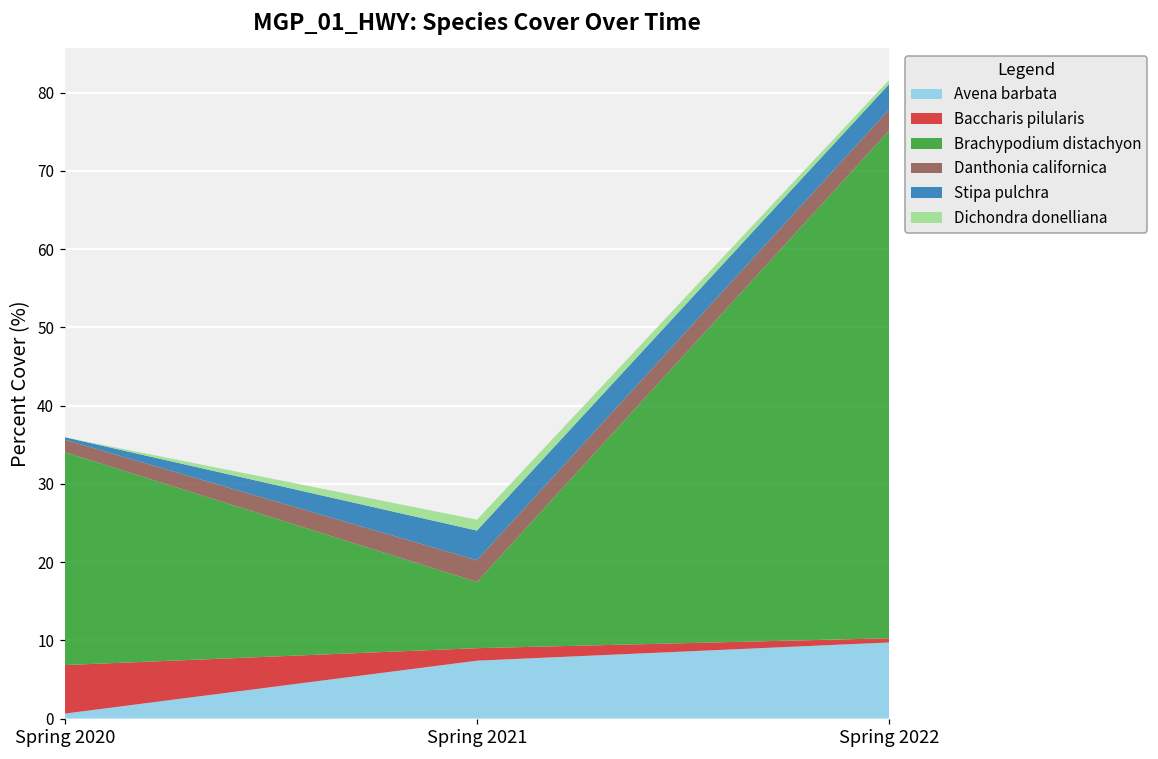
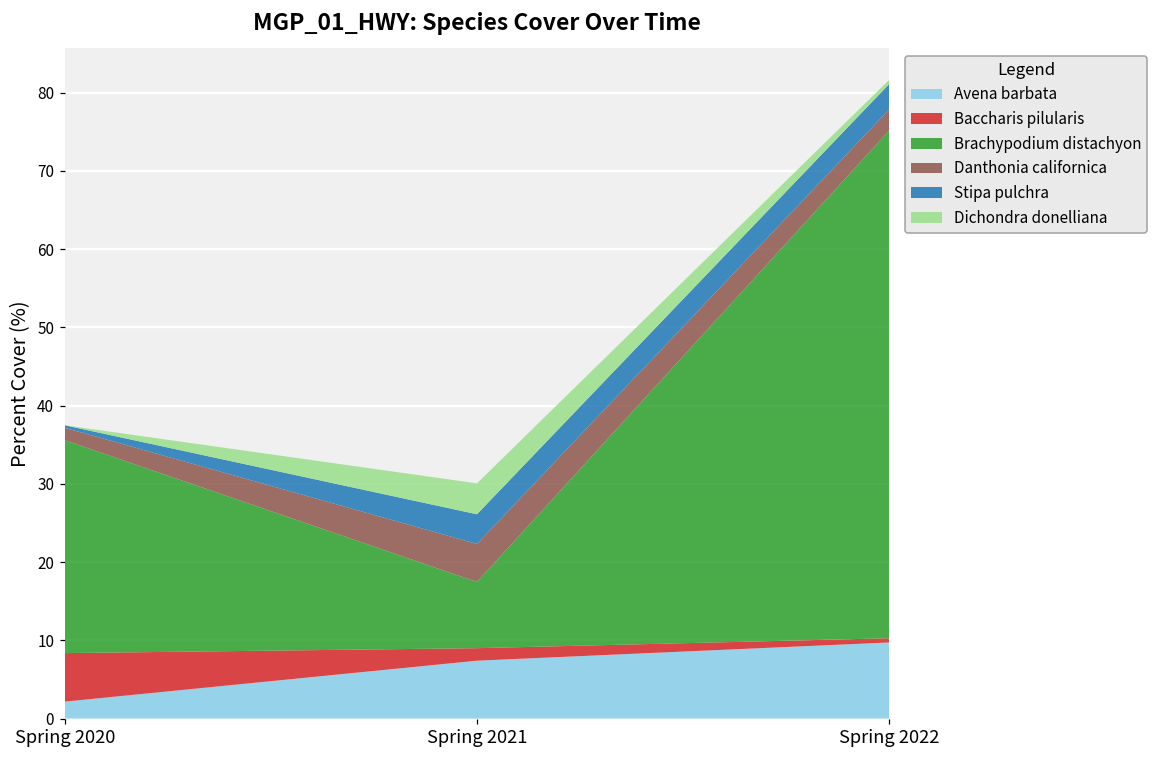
Avena barbata, Spring 2020: 1 -> 2
Danthonia californica, Spring 2021: 3 -> 5
Dichondra donelliana, Spring 2021: 1 -> 4
